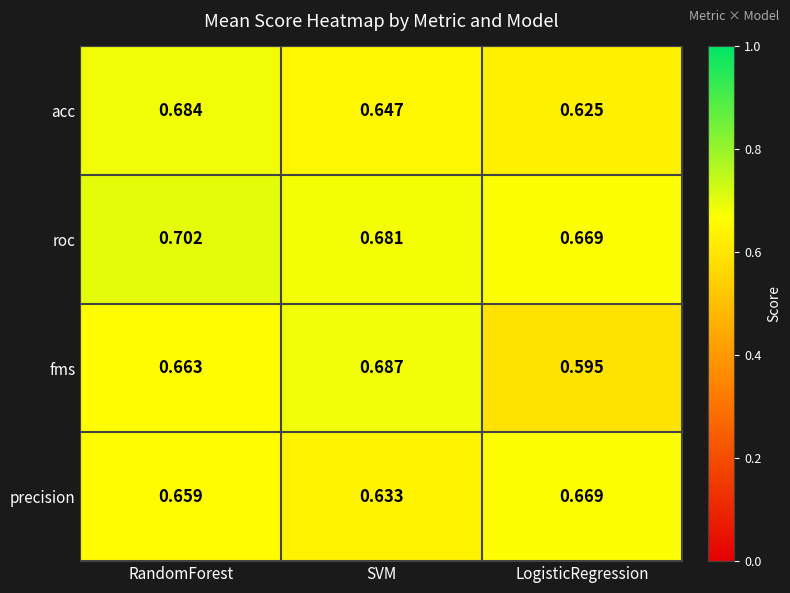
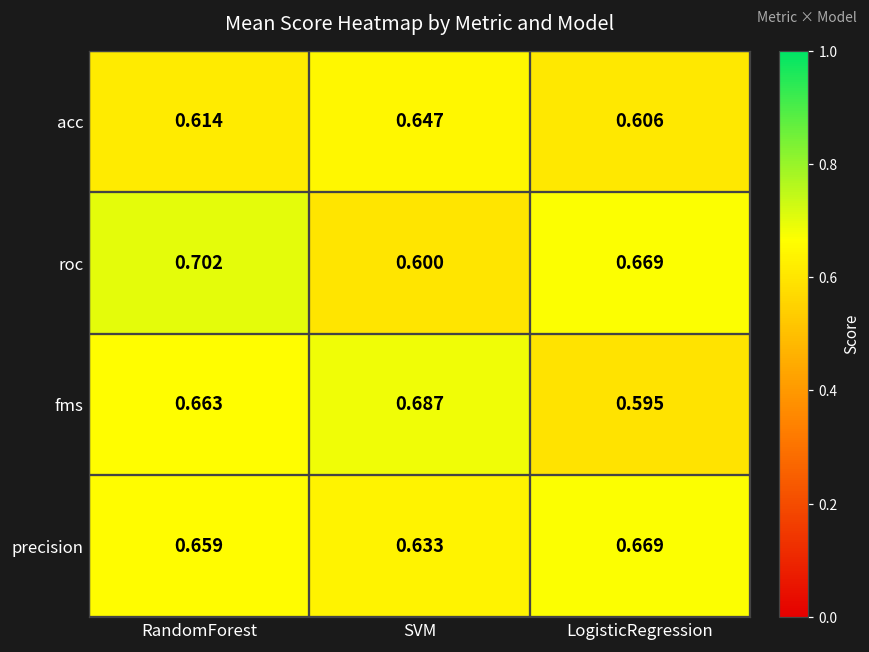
acc, RandomForest: 0.684 -> 0.614
acc, LogisticRegression: 0.625 -> 0.606
roc, SVM: 0.681 -> 0.600
